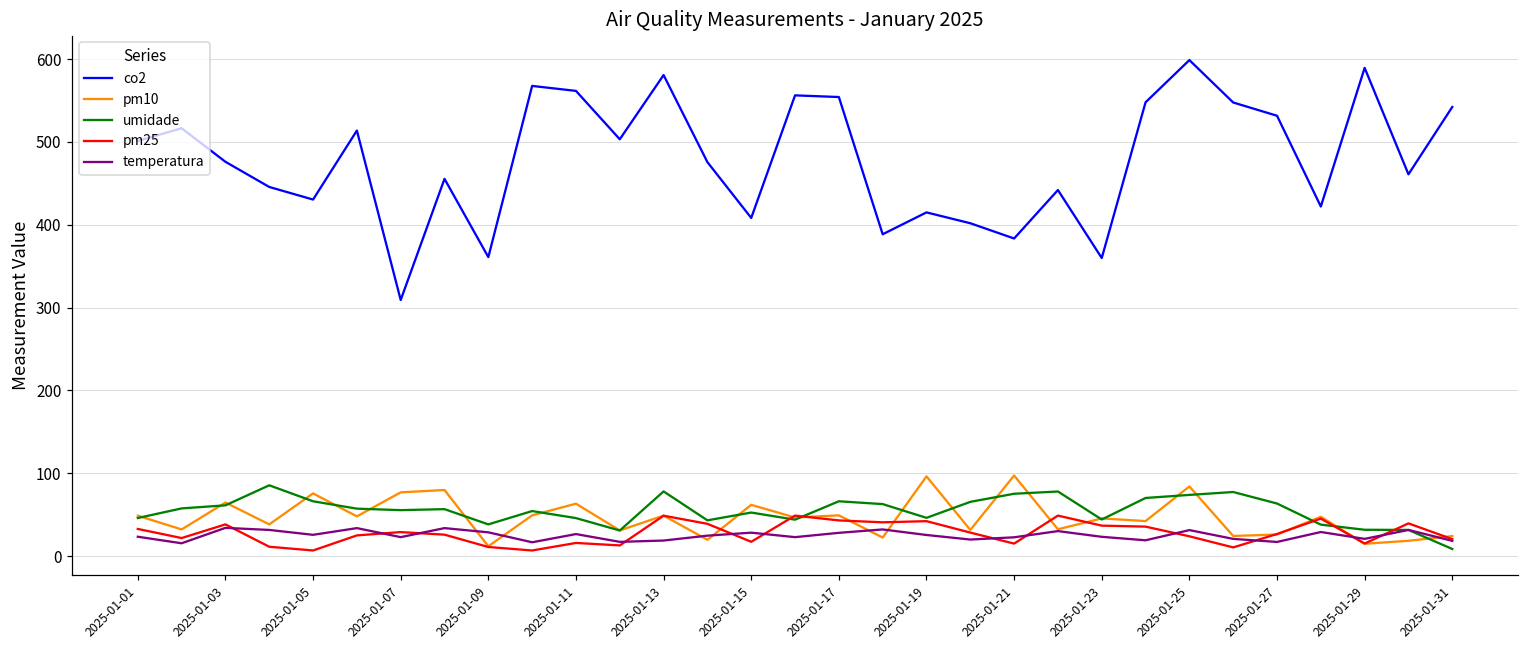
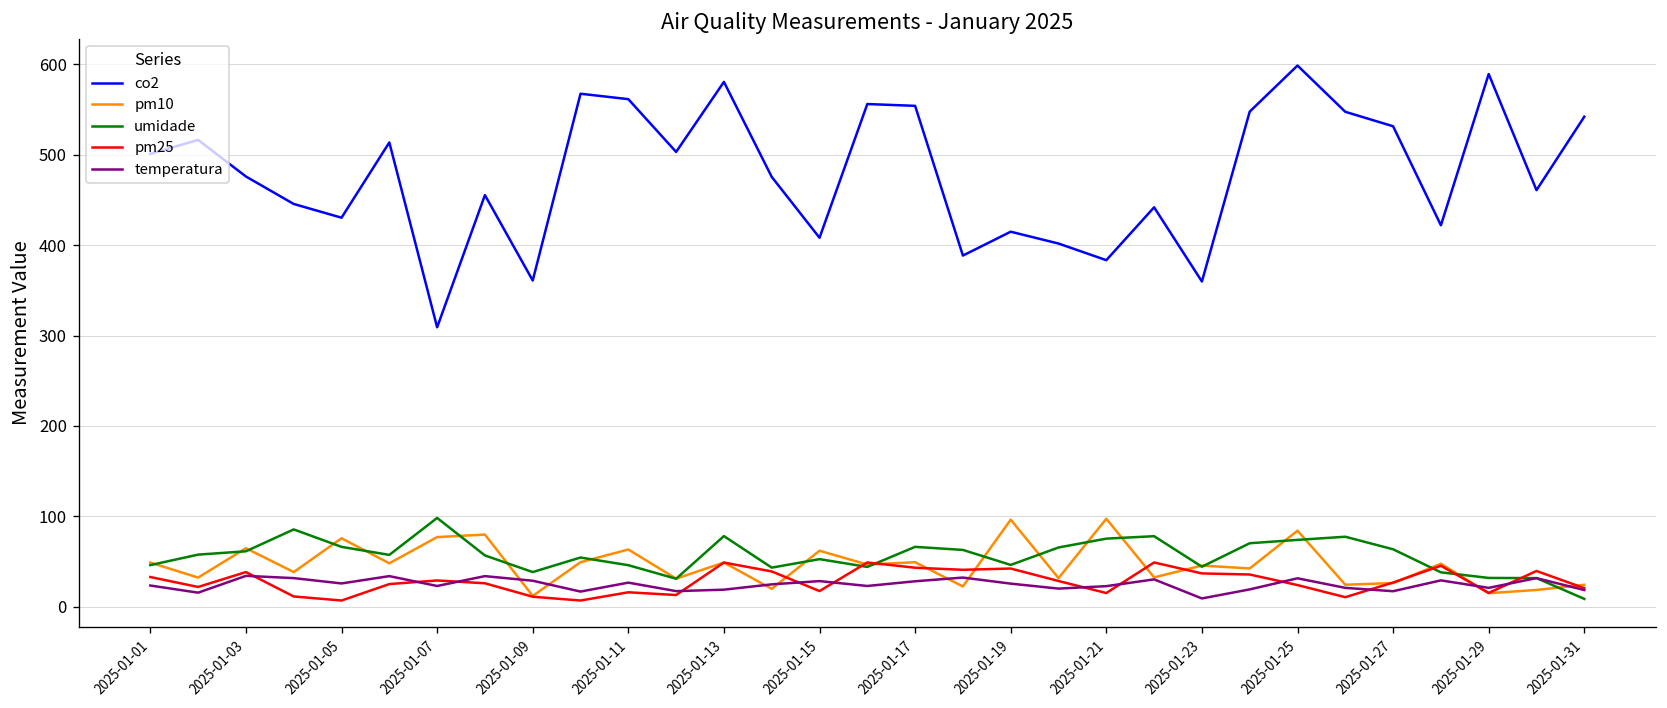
umidade, 2025-01-07: 60 -> 100
temperatura, 2025-01-23: 20 -> 10
